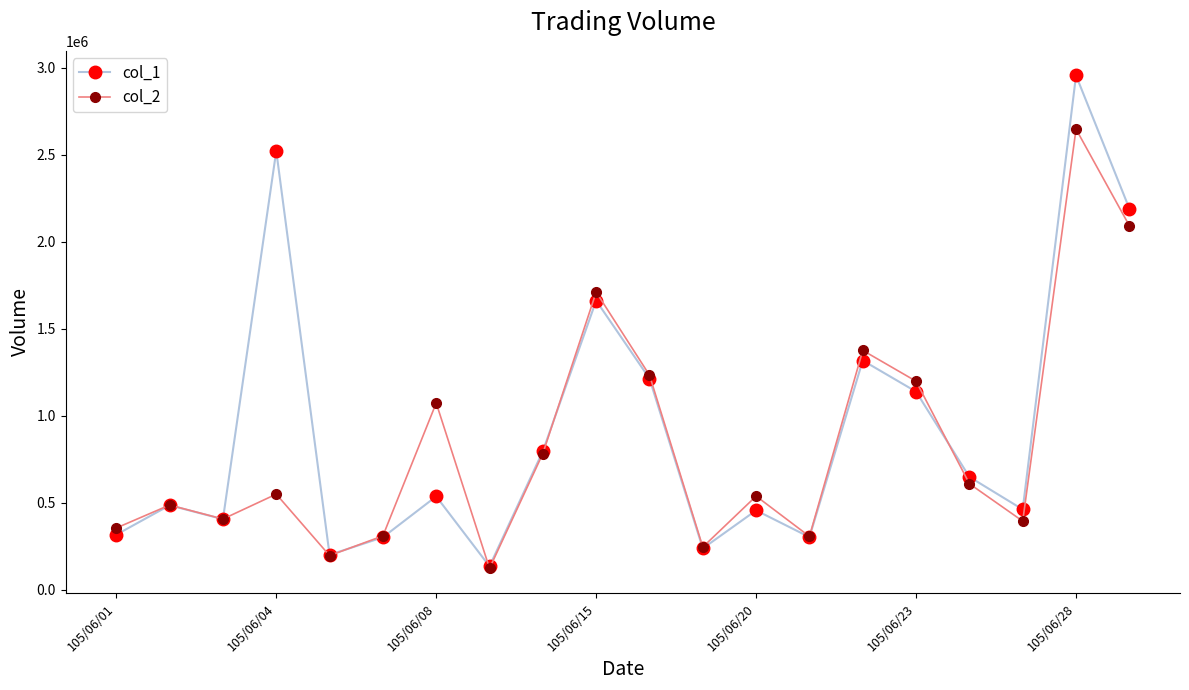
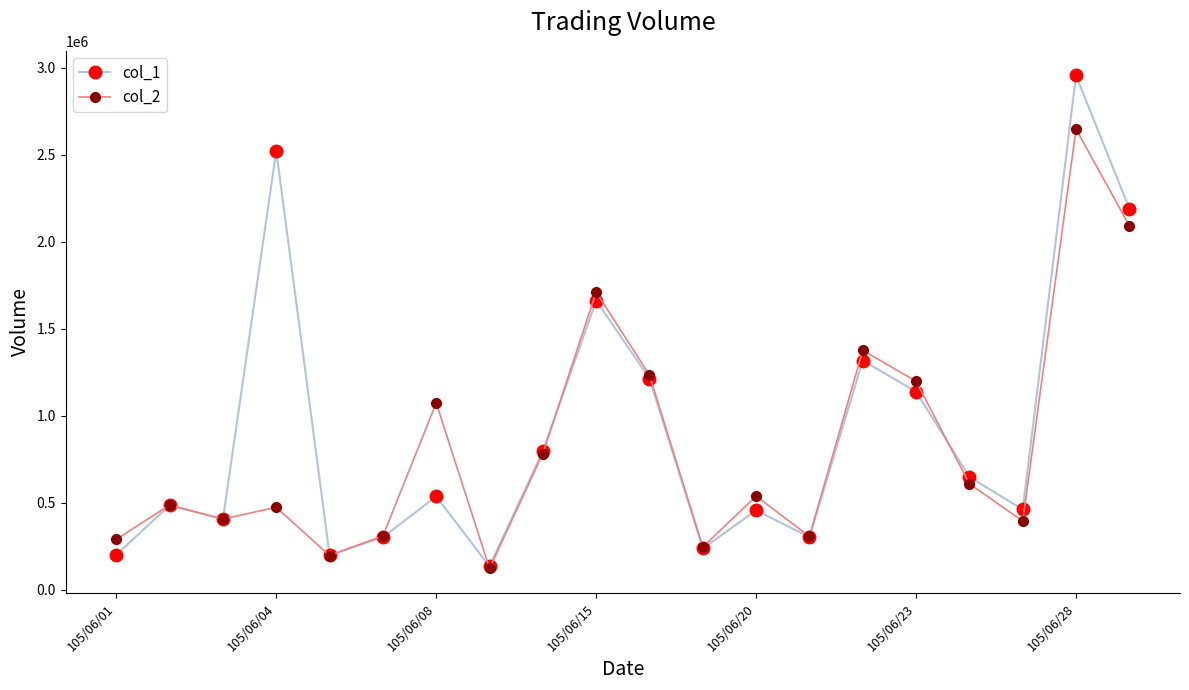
col_1, 105/06/01: 320000 -> 200000
col_2, 105/06/01: 360000 -> 290000
col_2, 105/06/04: 550000 -> 470000
